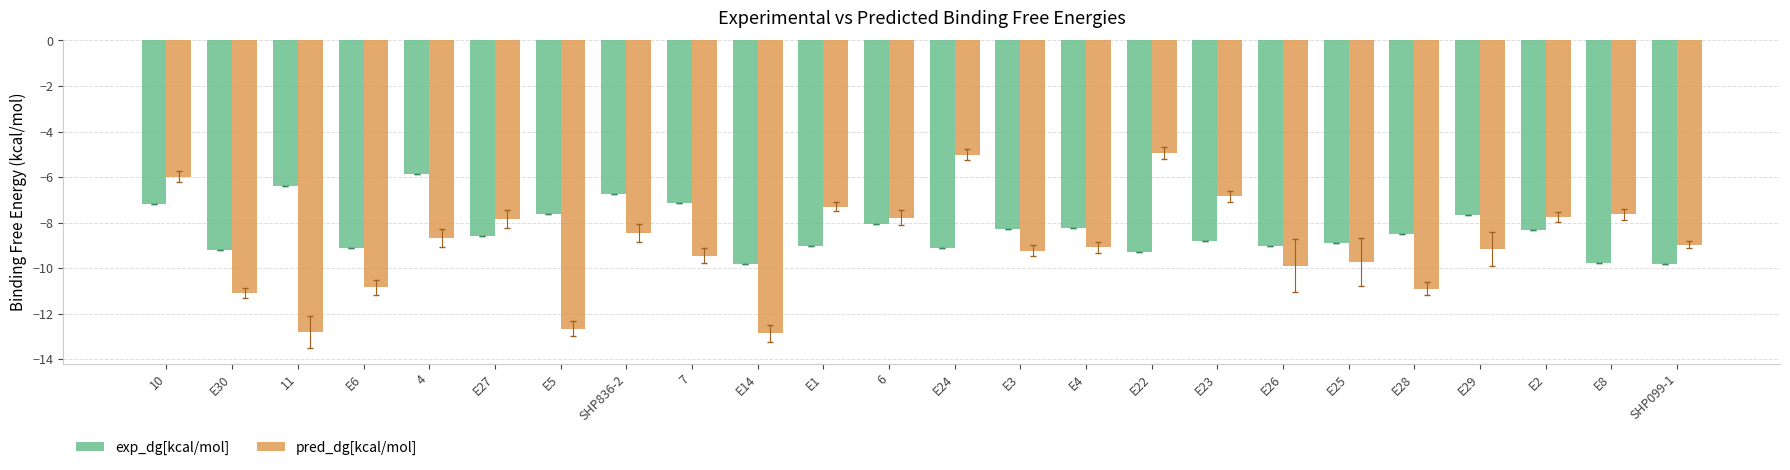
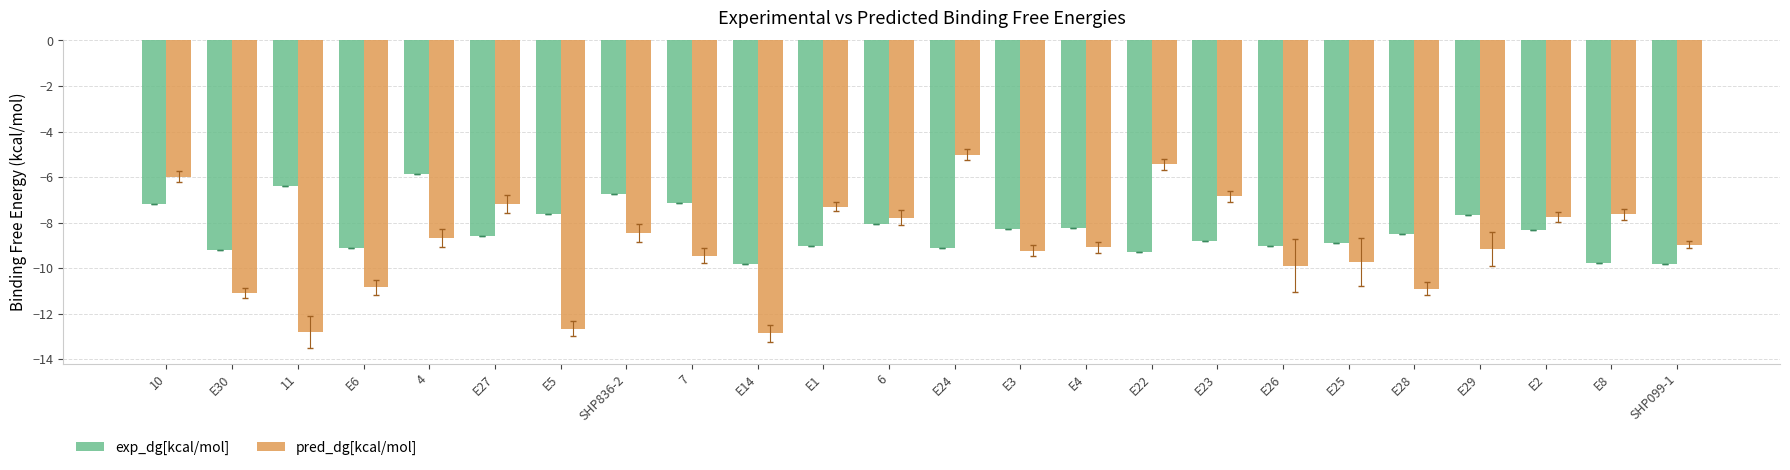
pred_dg[kcal/mol], E27: -7.8 -> -7.2
pred_dg[kcal/mol], E22: -4.9 -> -5.4
